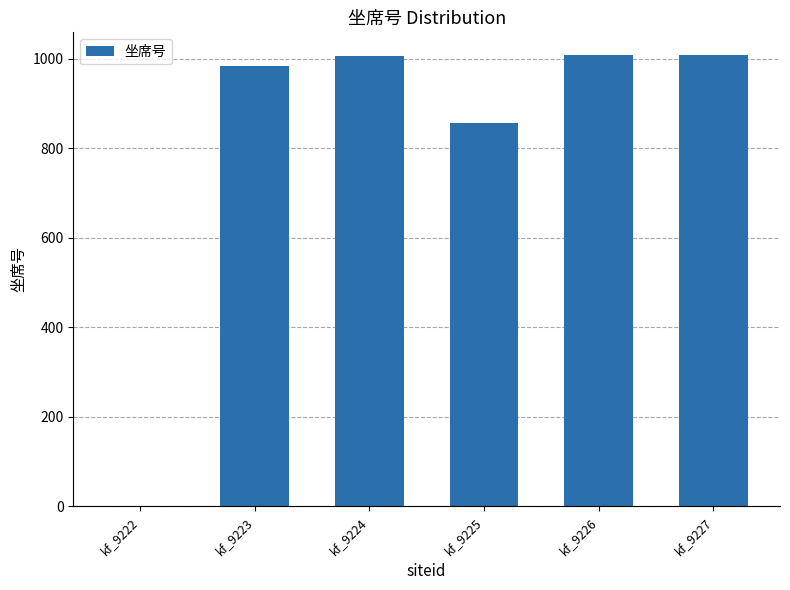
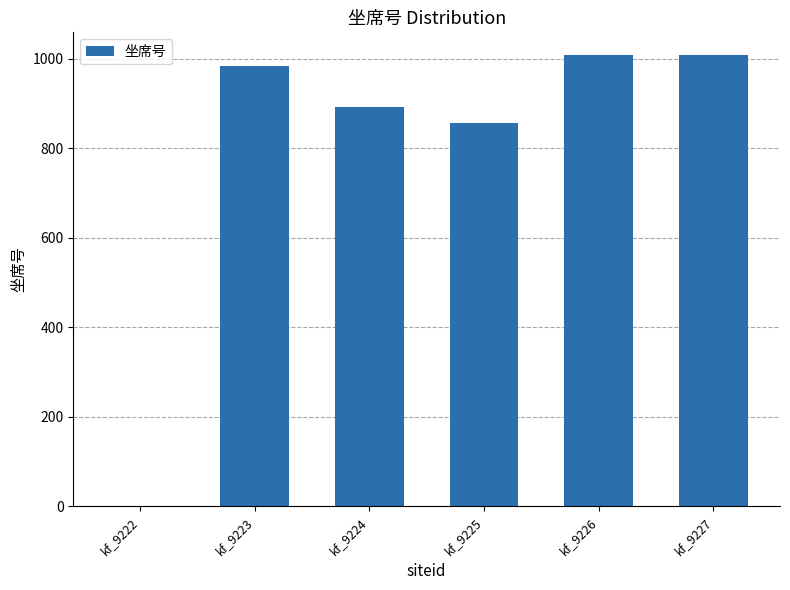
kf_9224: 1010 -> 890
